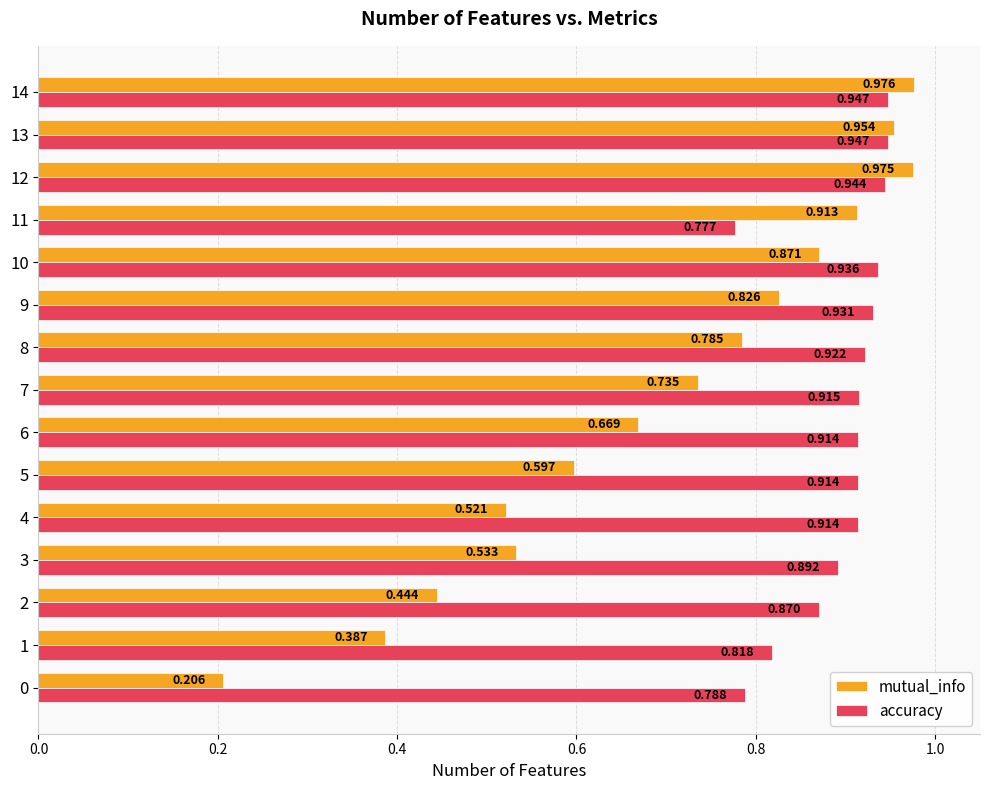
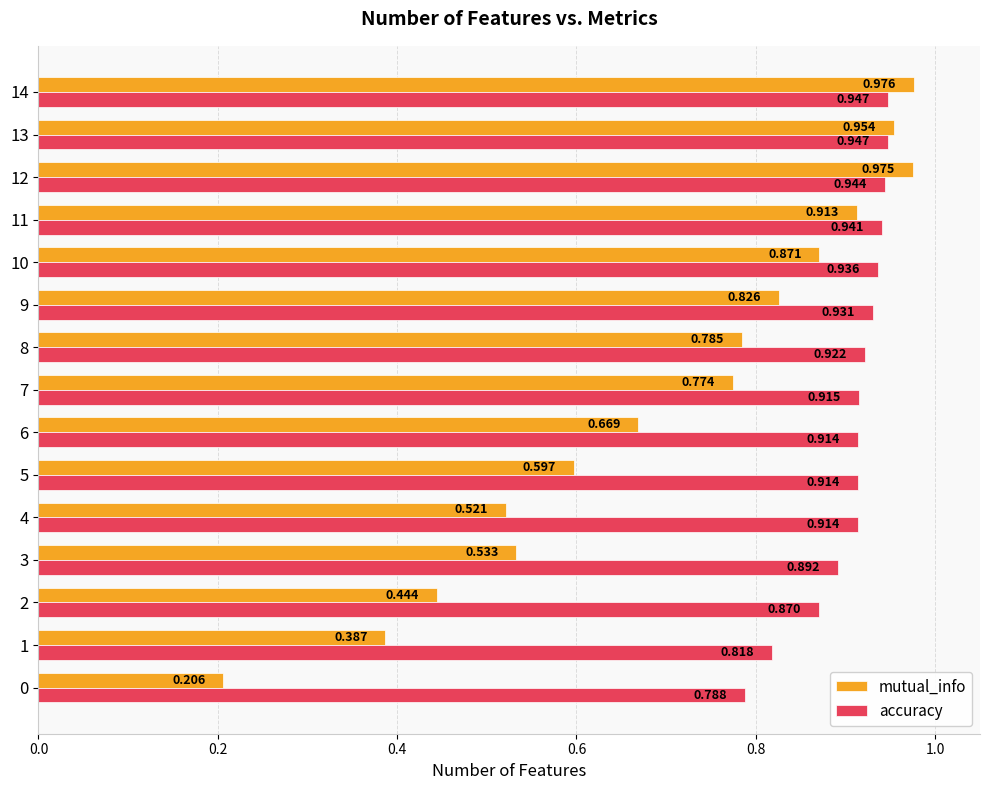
accuracy, 11: 0.777 -> 0.941
mutual_info, 7: 0.735 -> 0.774
